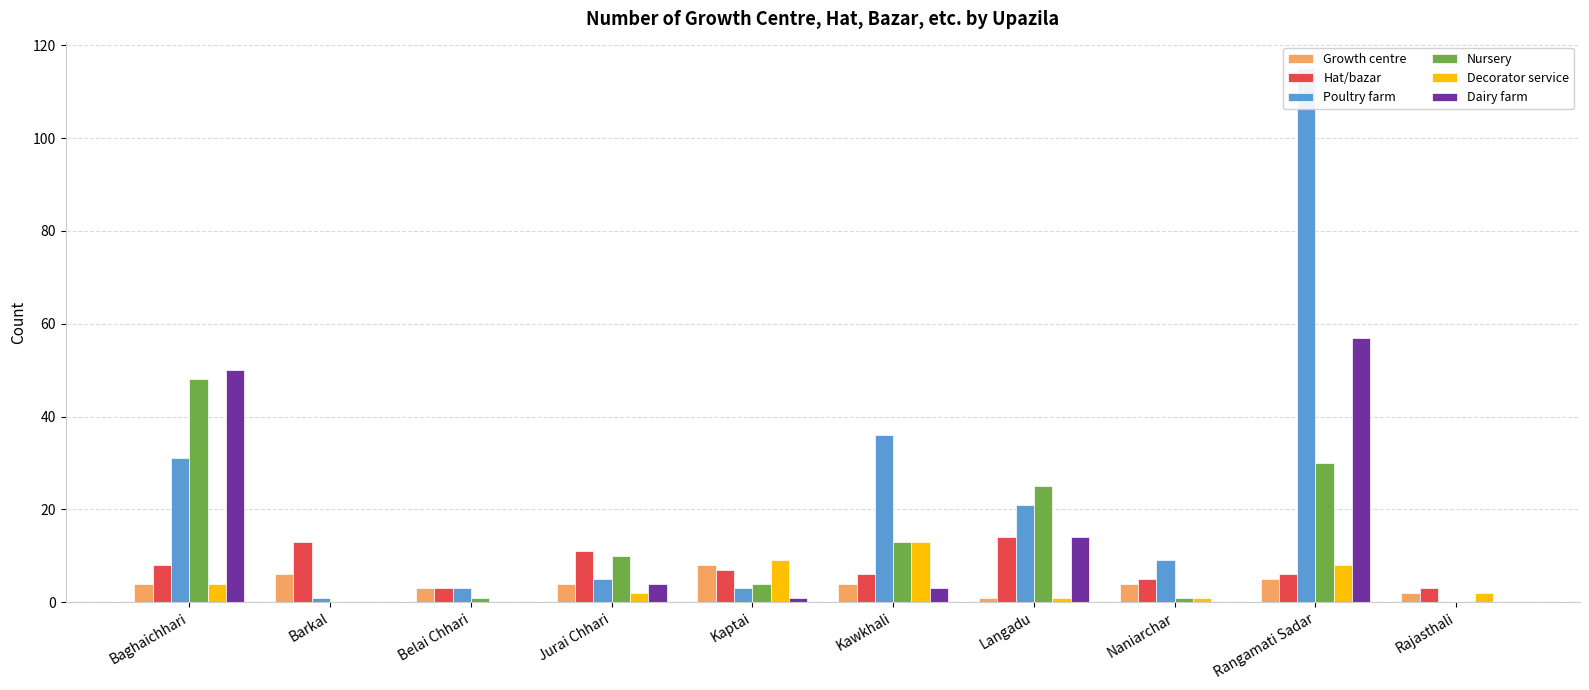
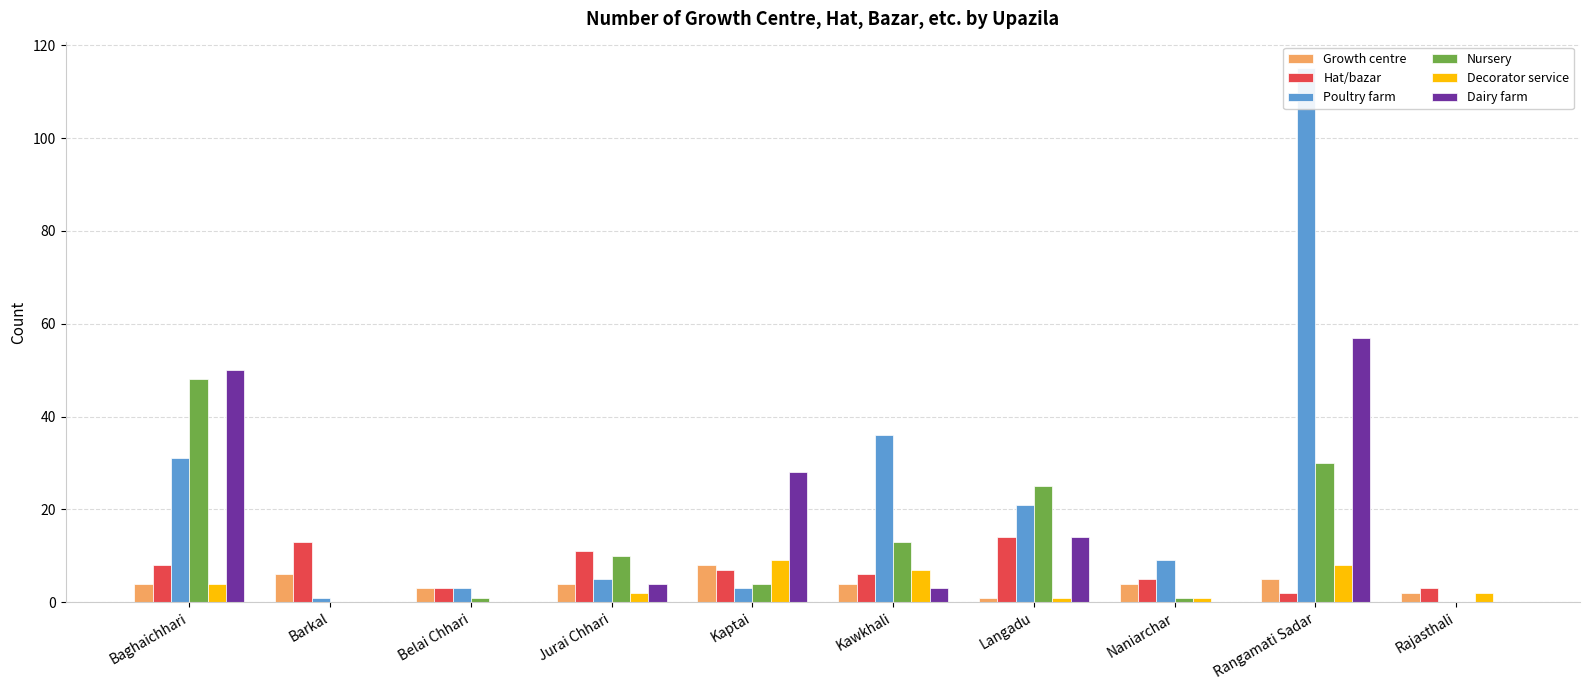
Dairy farm, Kaptai: 1 -> 28
Decorator service, Kawkhali: 13 -> 7
Hat/bazar, Rangamati Sadar: 6 -> 2
